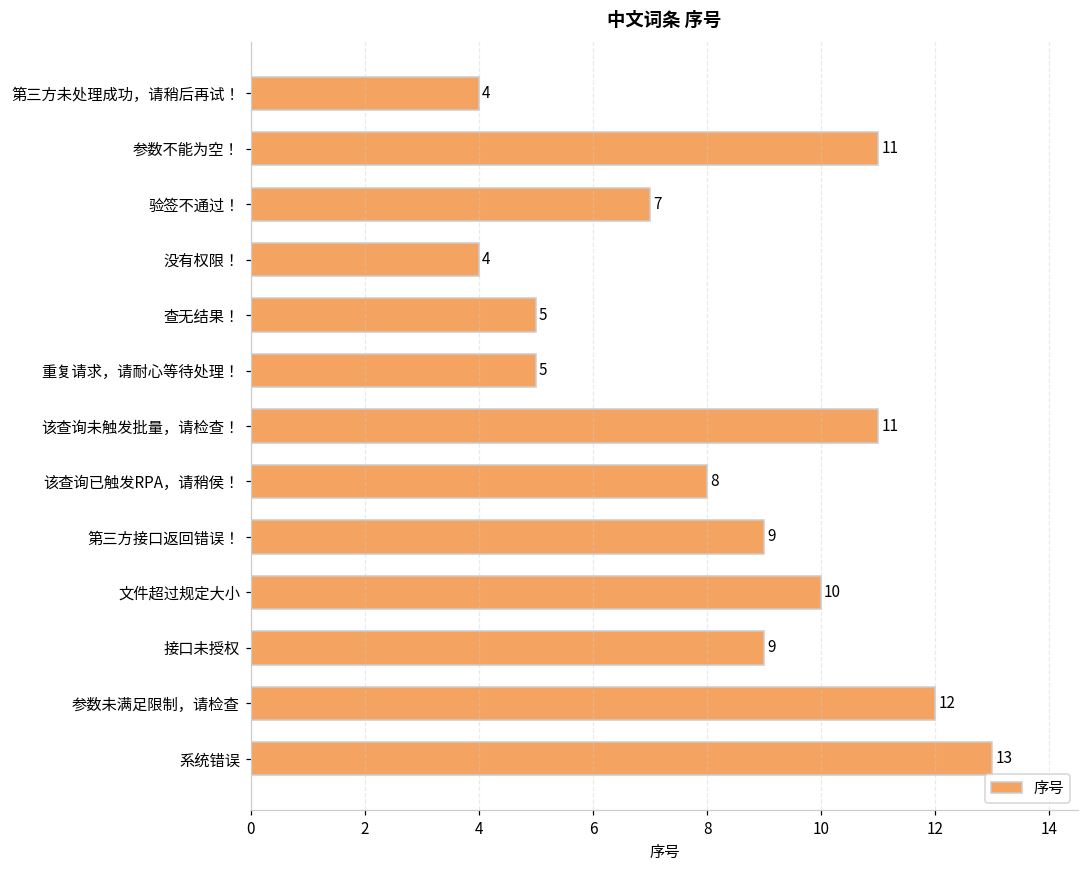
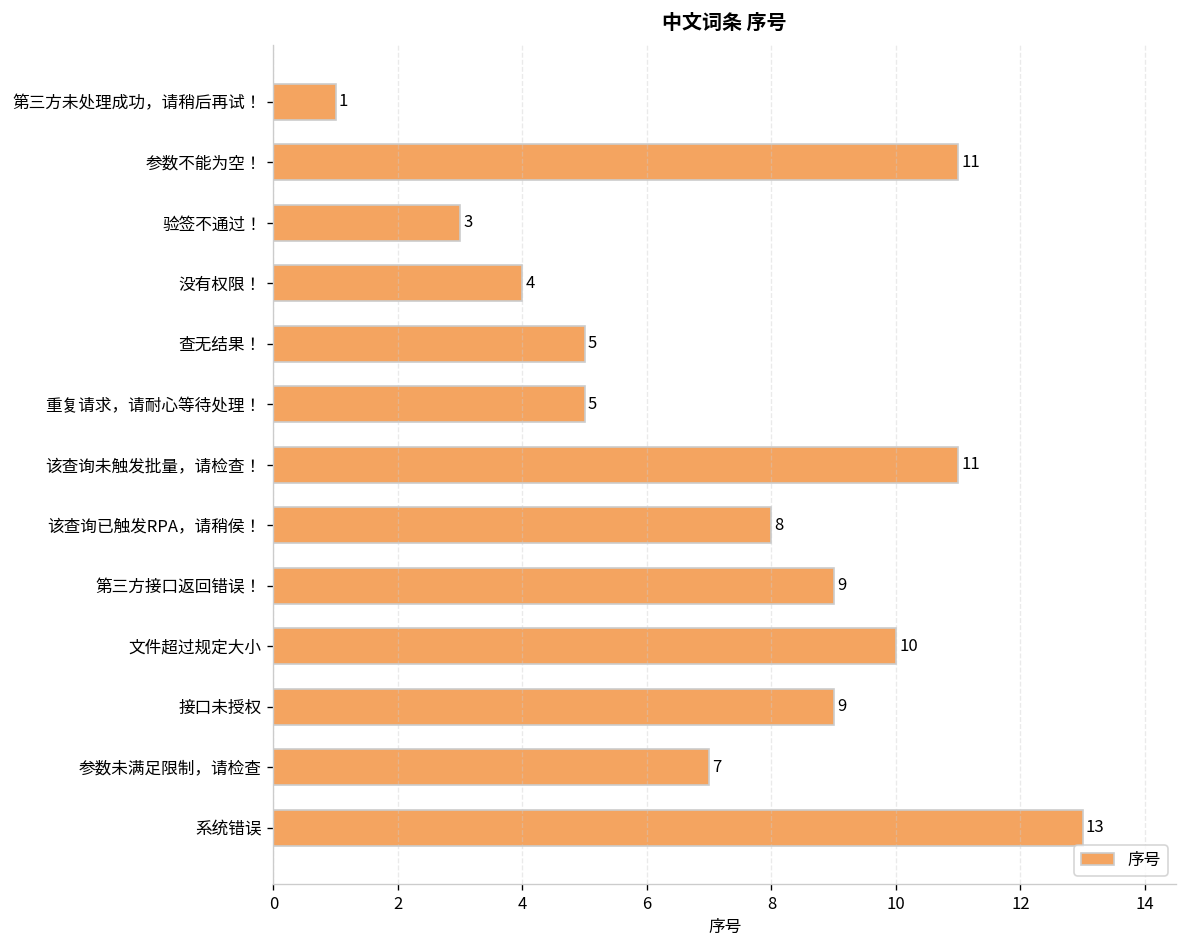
第三方未处理成功，请稍后再试！: 4 -> 1
验签不通过！: 7 -> 3
参数未满足限制，请检查: 12 -> 7
